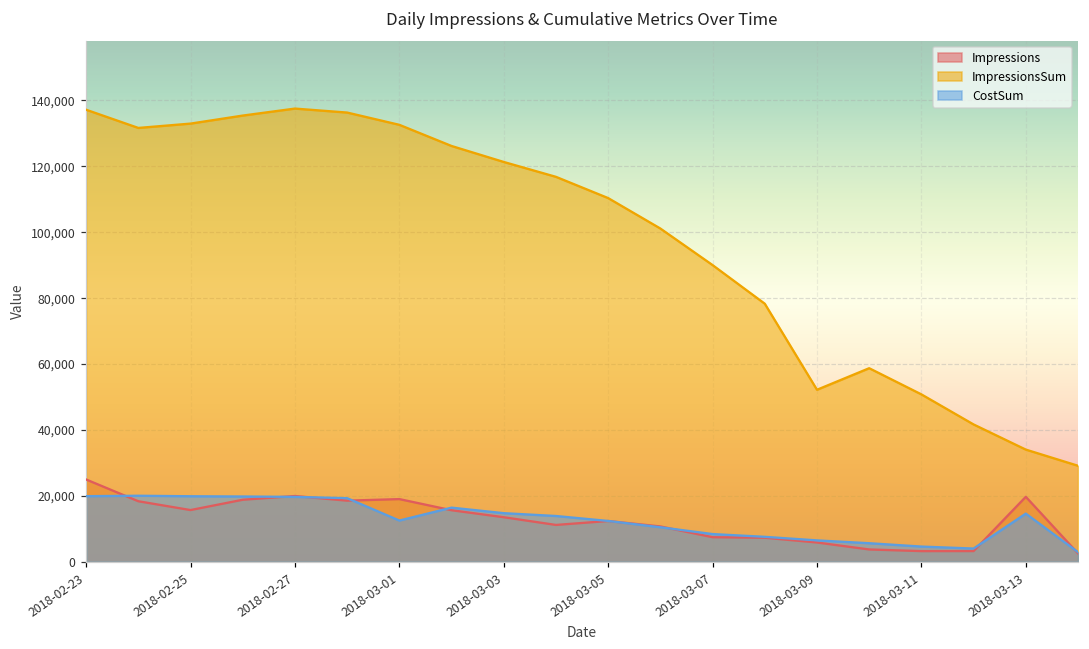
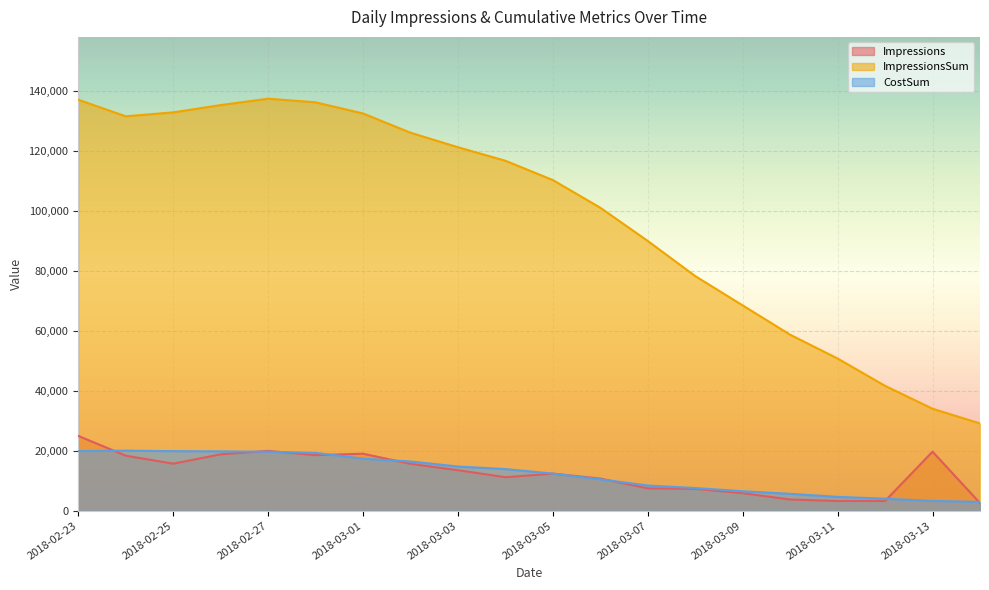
CostSum, 2018-03-01: 13,000 -> 17,000
ImpressionsSum, 2018-03-09: 52,000 -> 69,000
CostSum, 2018-03-13: 15,000 -> 3,000
